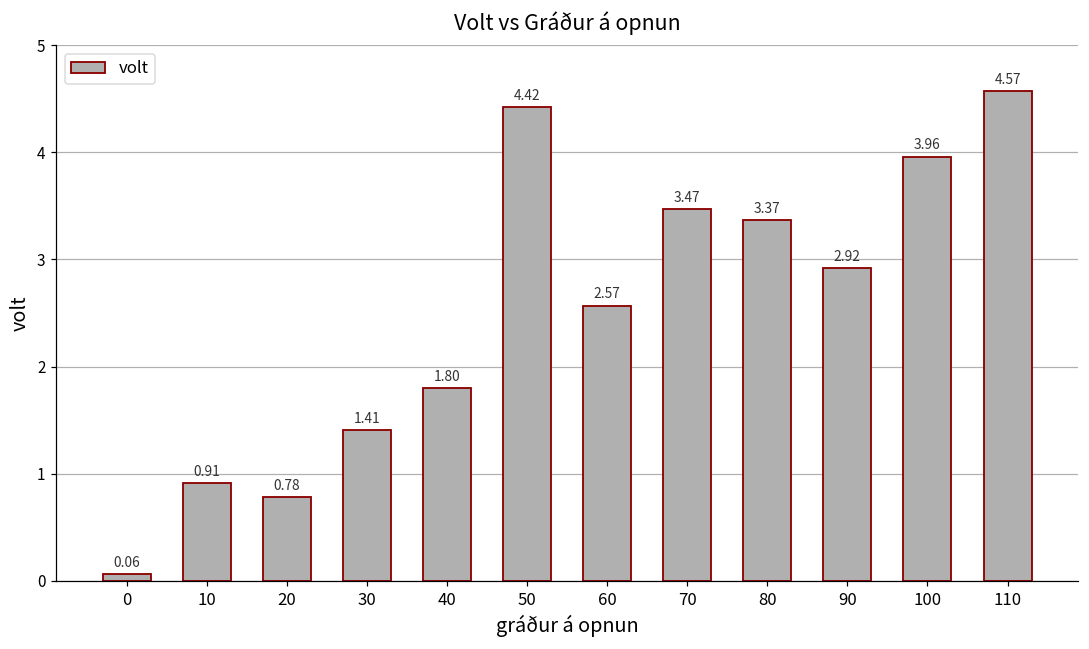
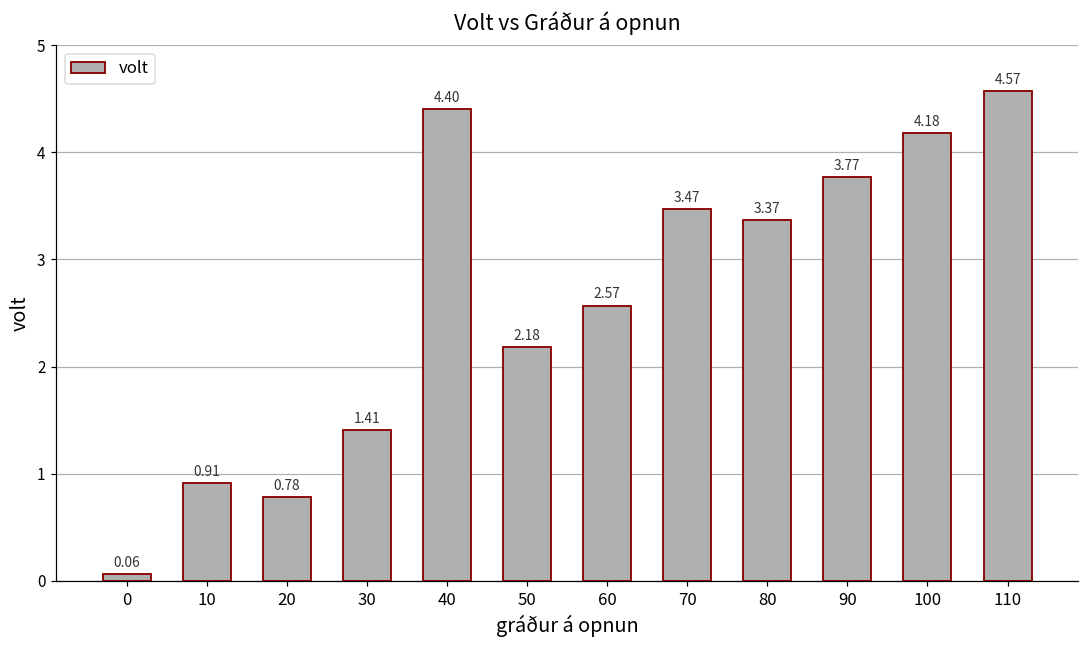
40: 1.80 -> 4.40
50: 4.42 -> 2.18
90: 2.92 -> 3.77
100: 3.96 -> 4.18
